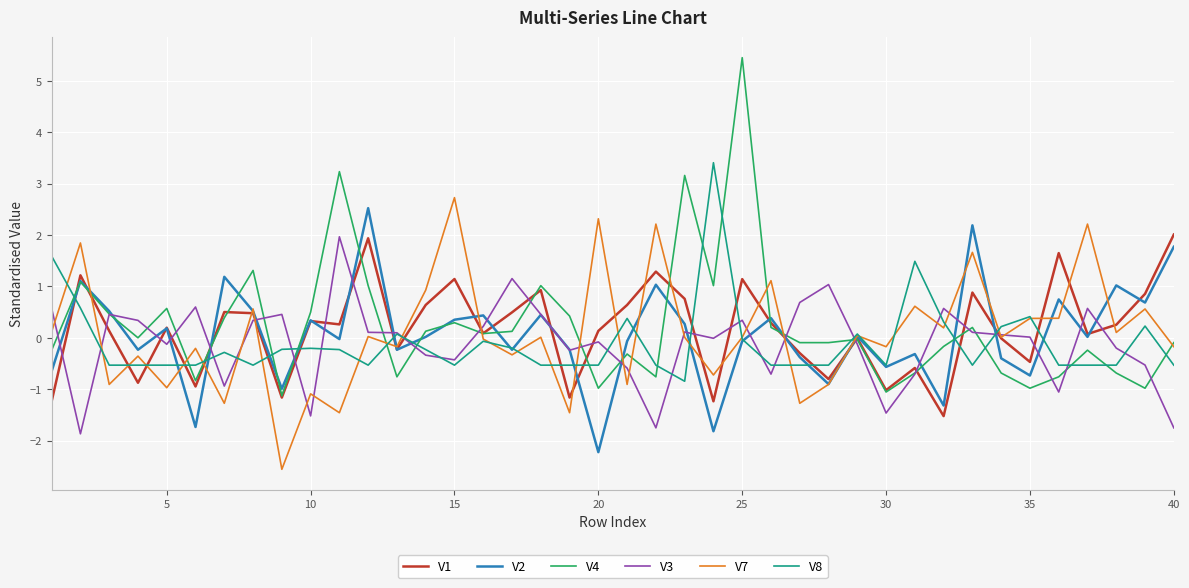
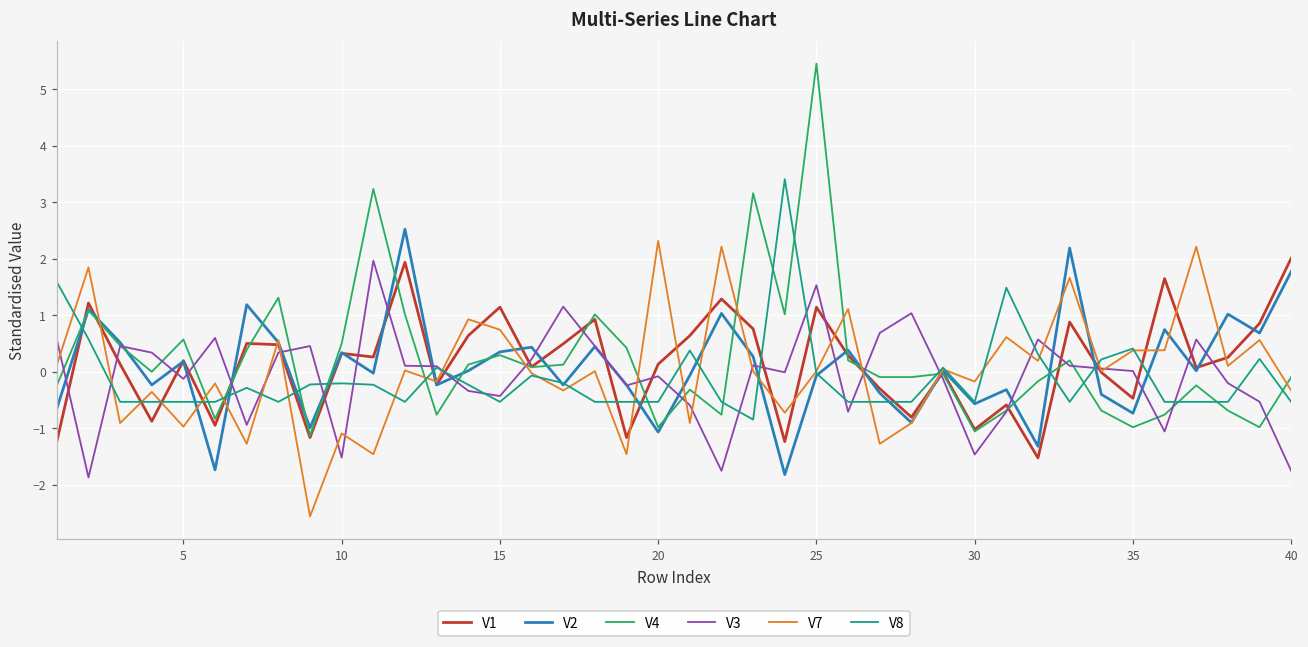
V7, 15: 2.7 -> 0.7
V2, 20: -2.2 -> -1.1
V3, 25: 0.3 -> 1.5
V7, 40: -0.2 -> -0.3
